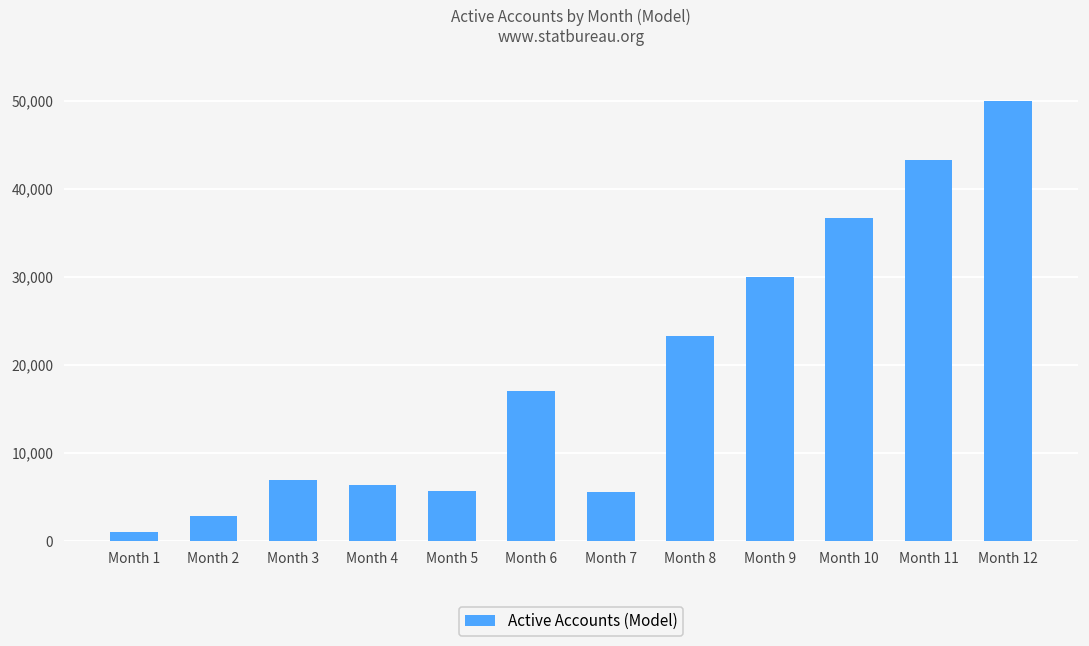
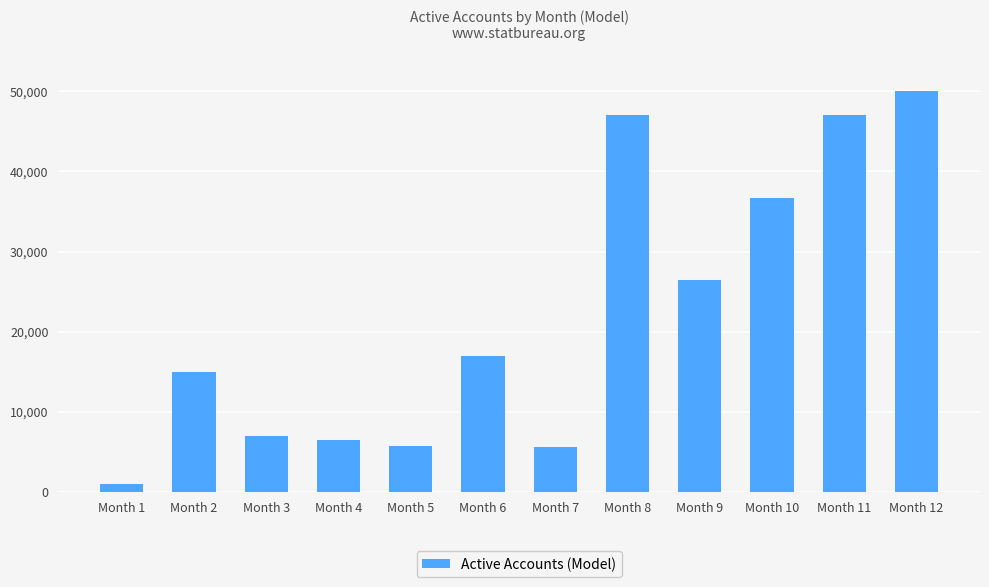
Month 2: 3,000 -> 15,000
Month 8: 23,000 -> 47,000
Month 9: 30,000 -> 26,000
Month 11: 43,000 -> 47,000
